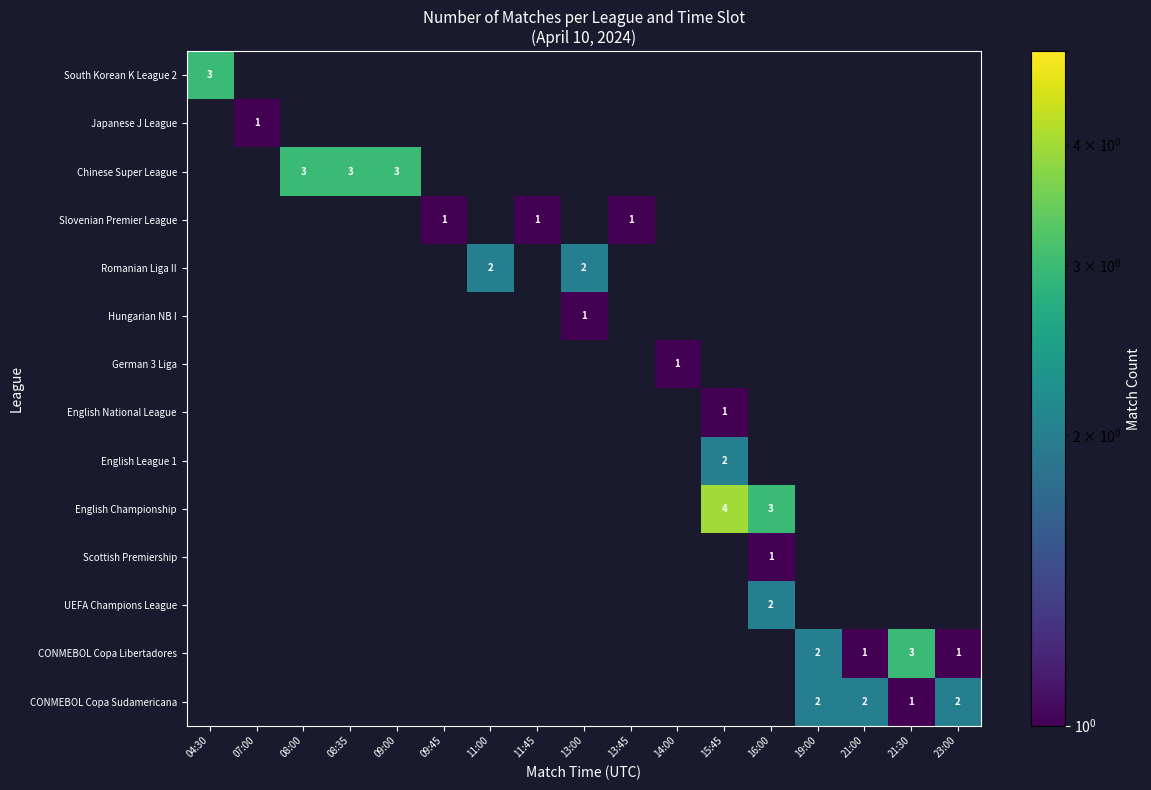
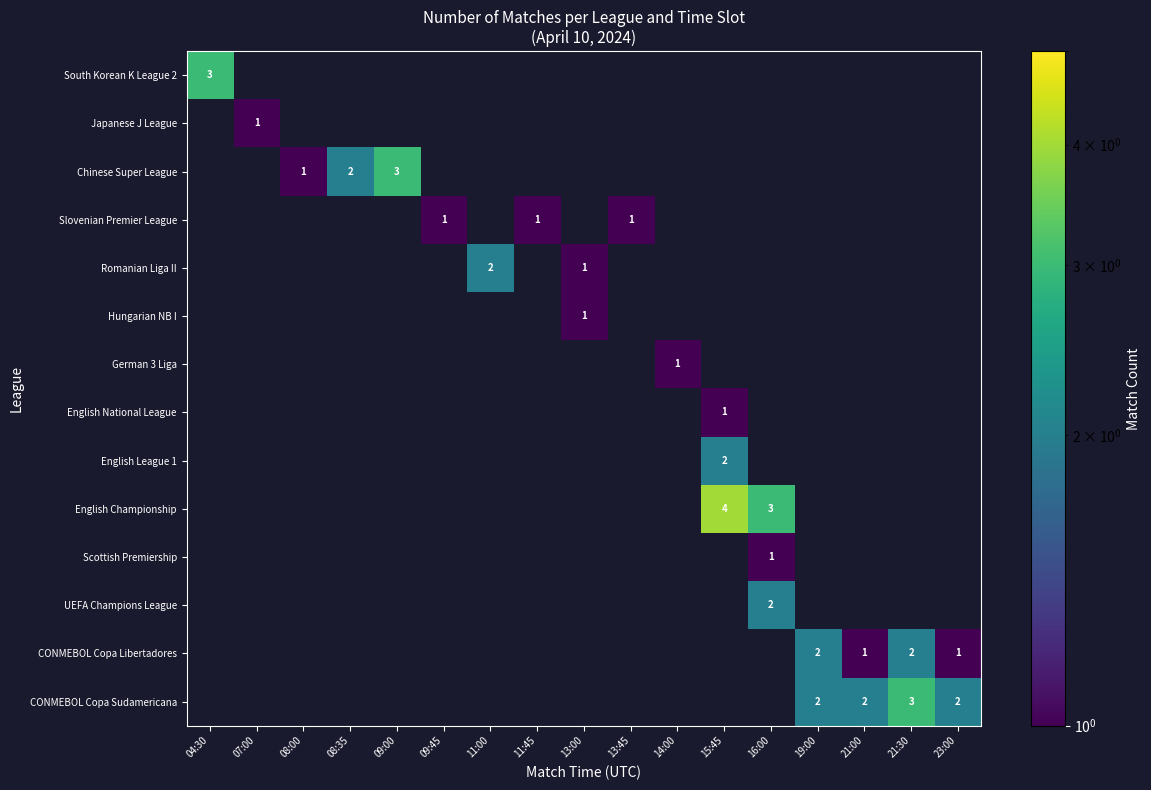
Chinese Super League, 08:00: 3 -> 1
Chinese Super League, 08:35: 3 -> 2
Romanian Liga II, 13:00: 2 -> 1
CONMEBOL Copa Libertadores, 21:30: 3 -> 2
CONMEBOL Copa Sudamericana, 21:30: 1 -> 3
